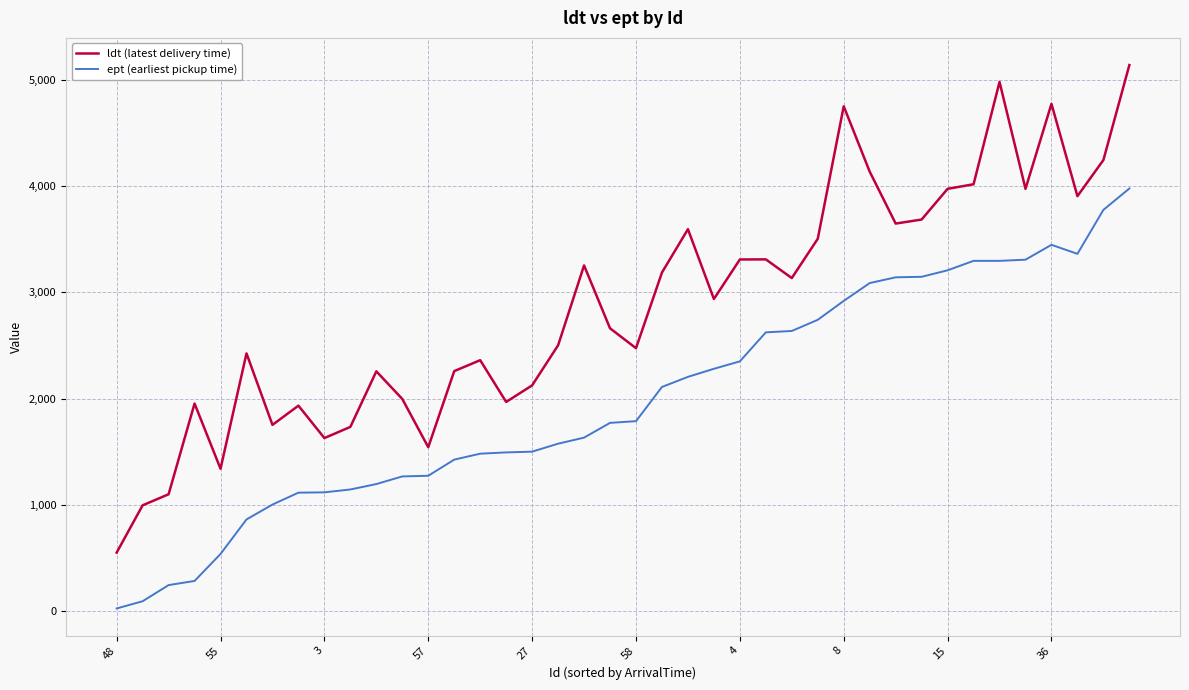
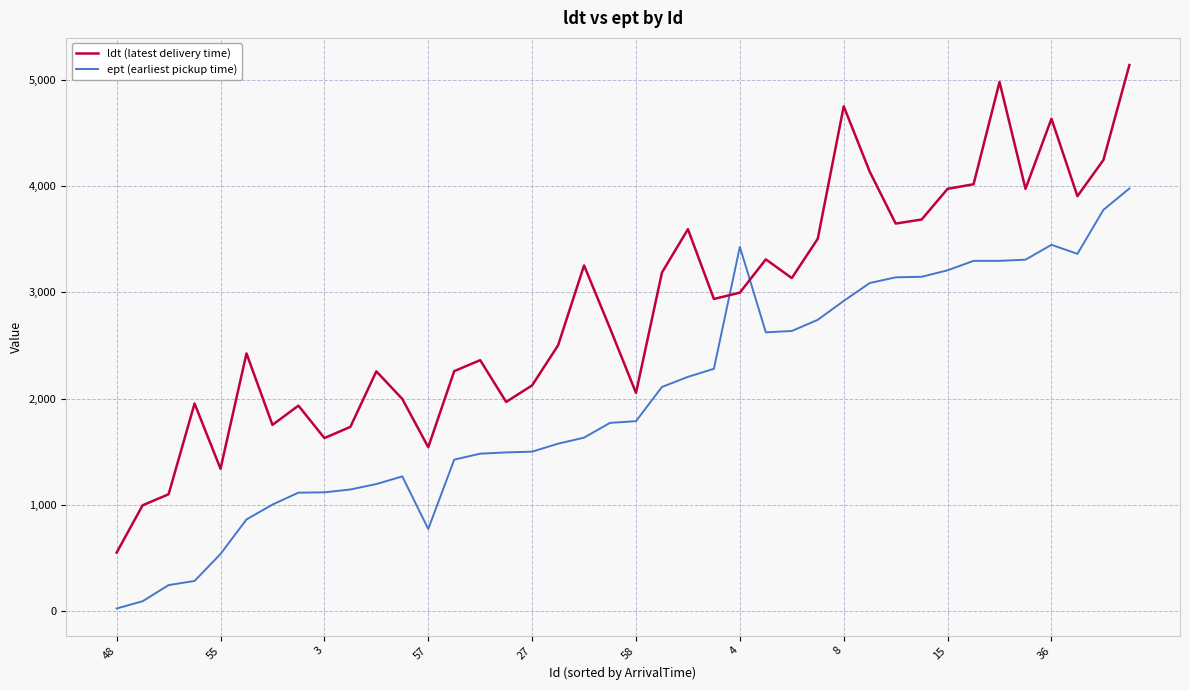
ept (earliest pickup time), 57: 1,270 -> 770
ldt (latest delivery time), 58: 2,480 -> 2,050
ldt (latest delivery time), 4: 3,310 -> 3,000
ept (earliest pickup time), 4: 2,350 -> 3,430
ldt (latest delivery time), 36: 4,780 -> 4,640
